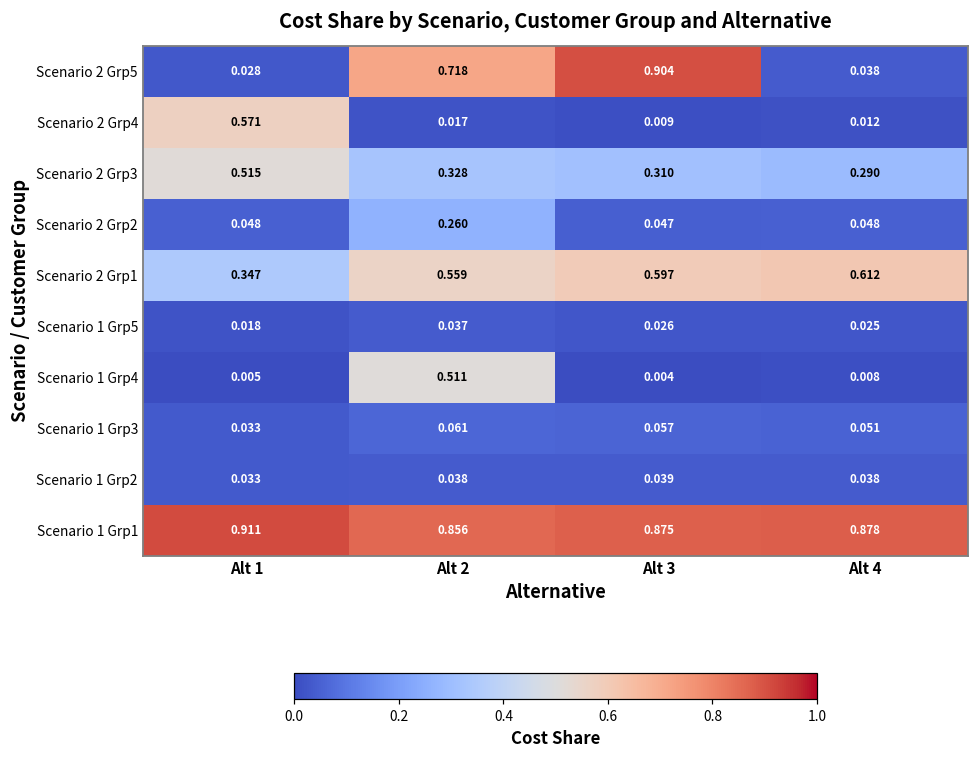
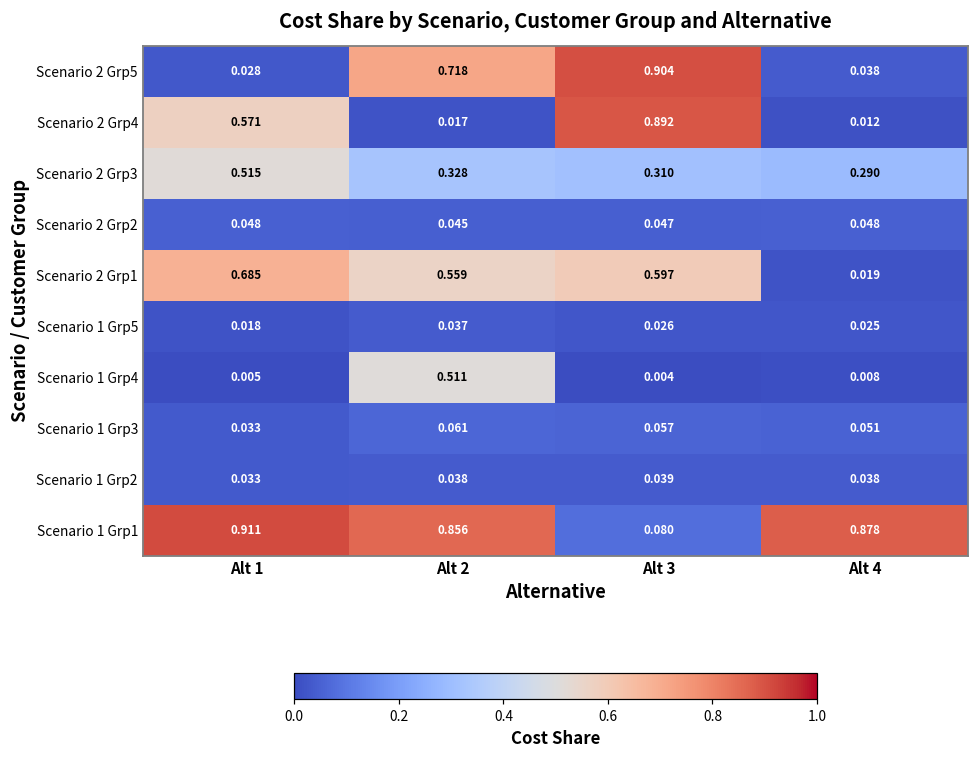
Scenario 2 Grp4, Alt 3: 0.009 -> 0.892
Scenario 2 Grp2, Alt 2: 0.260 -> 0.045
Scenario 2 Grp1, Alt 1: 0.347 -> 0.685
Scenario 2 Grp1, Alt 4: 0.612 -> 0.019
Scenario 1 Grp1, Alt 3: 0.875 -> 0.080
